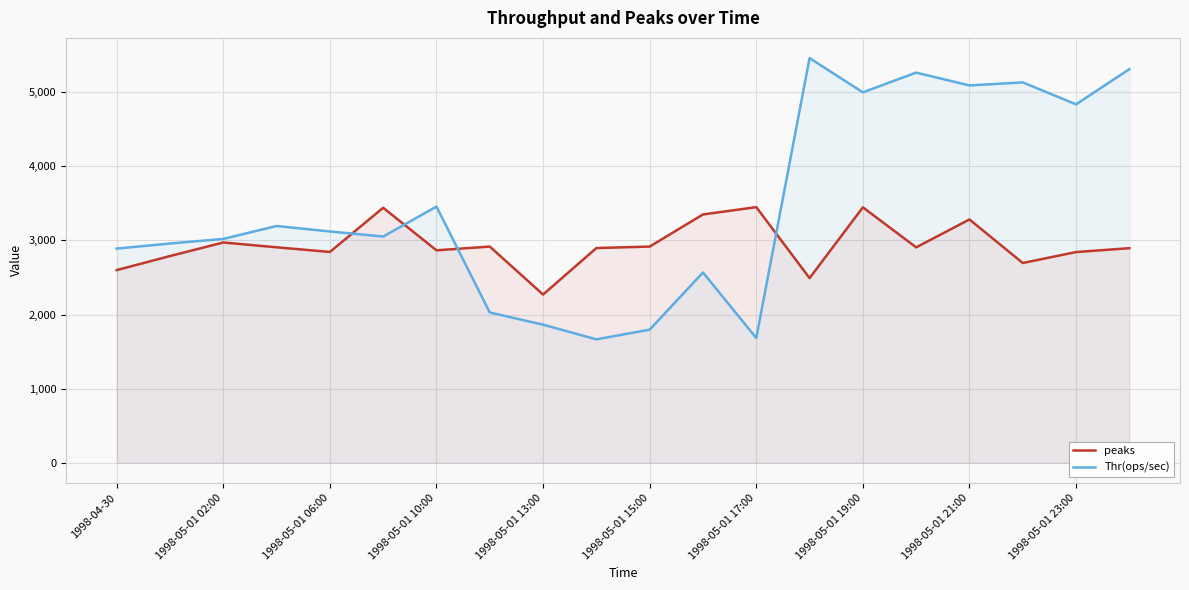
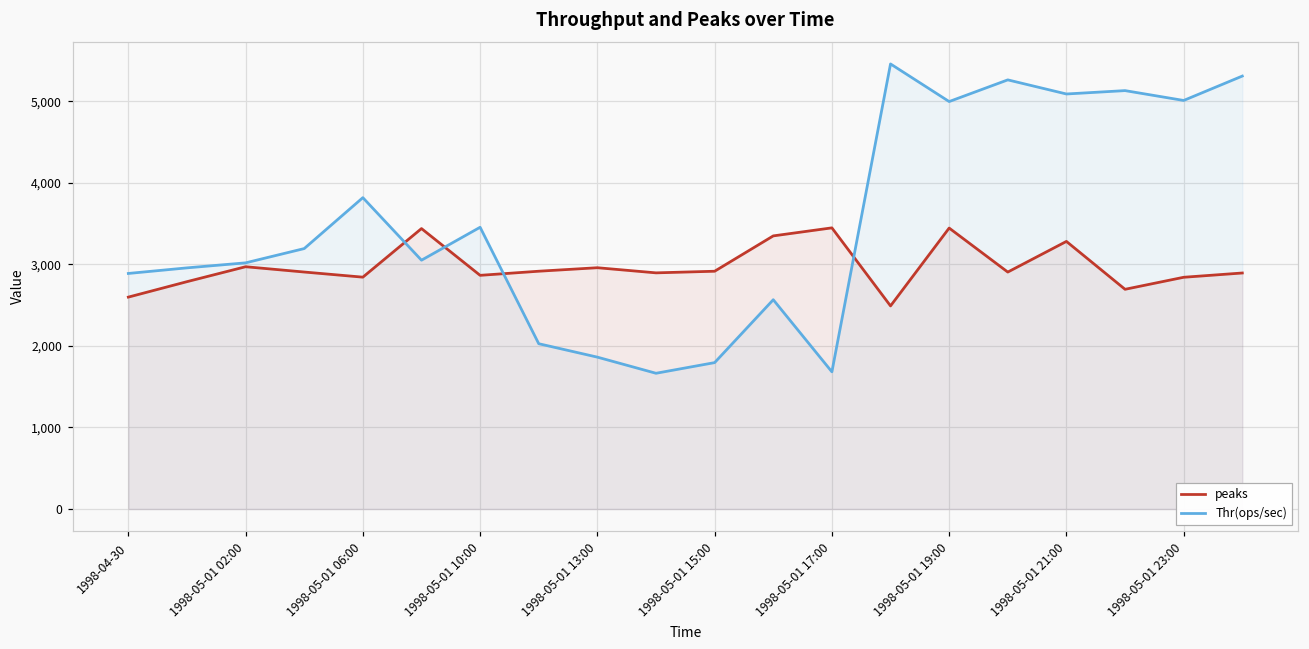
Thr(ops/sec), 1998-05-01 06:00: 3,100 -> 3,800
peaks, 1998-05-01 13:00: 2,300 -> 3,000
Thr(ops/sec), 1998-05-01 23:00: 4,800 -> 5,000
